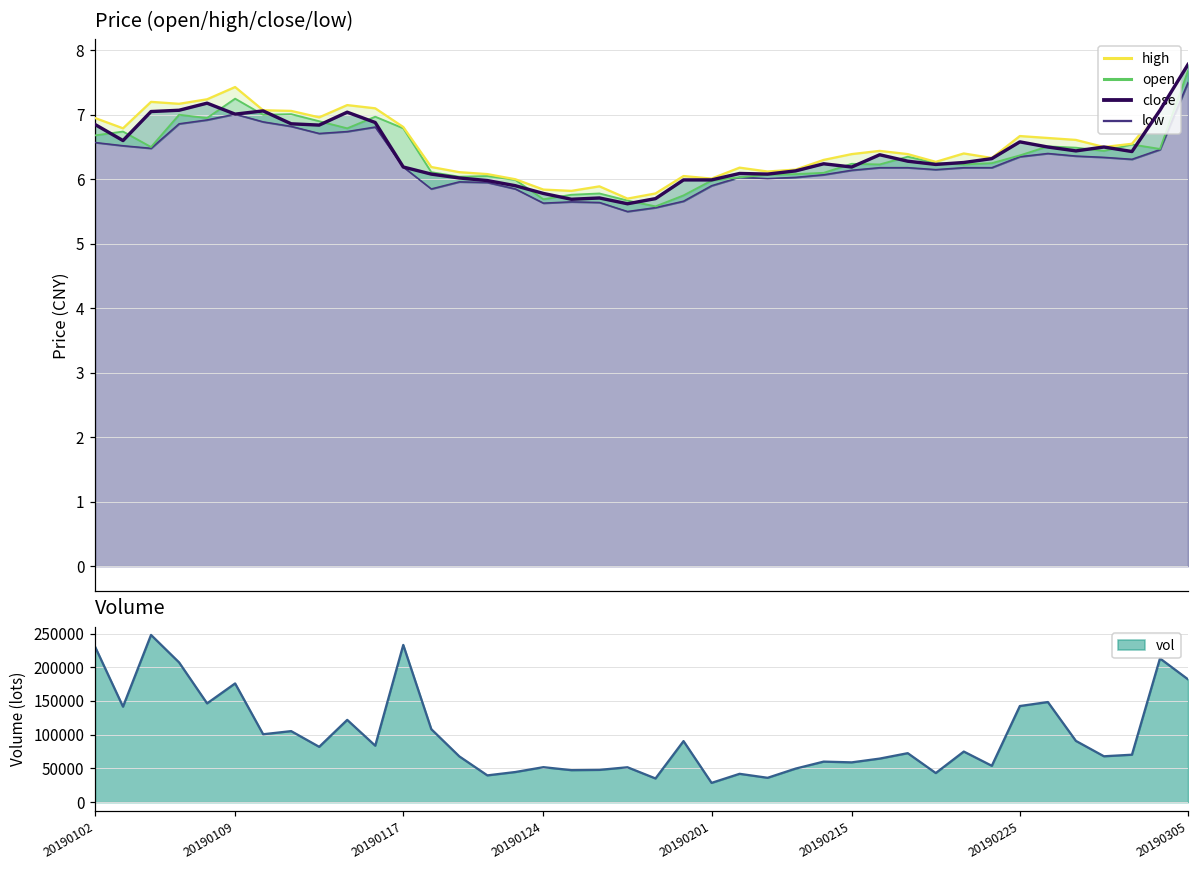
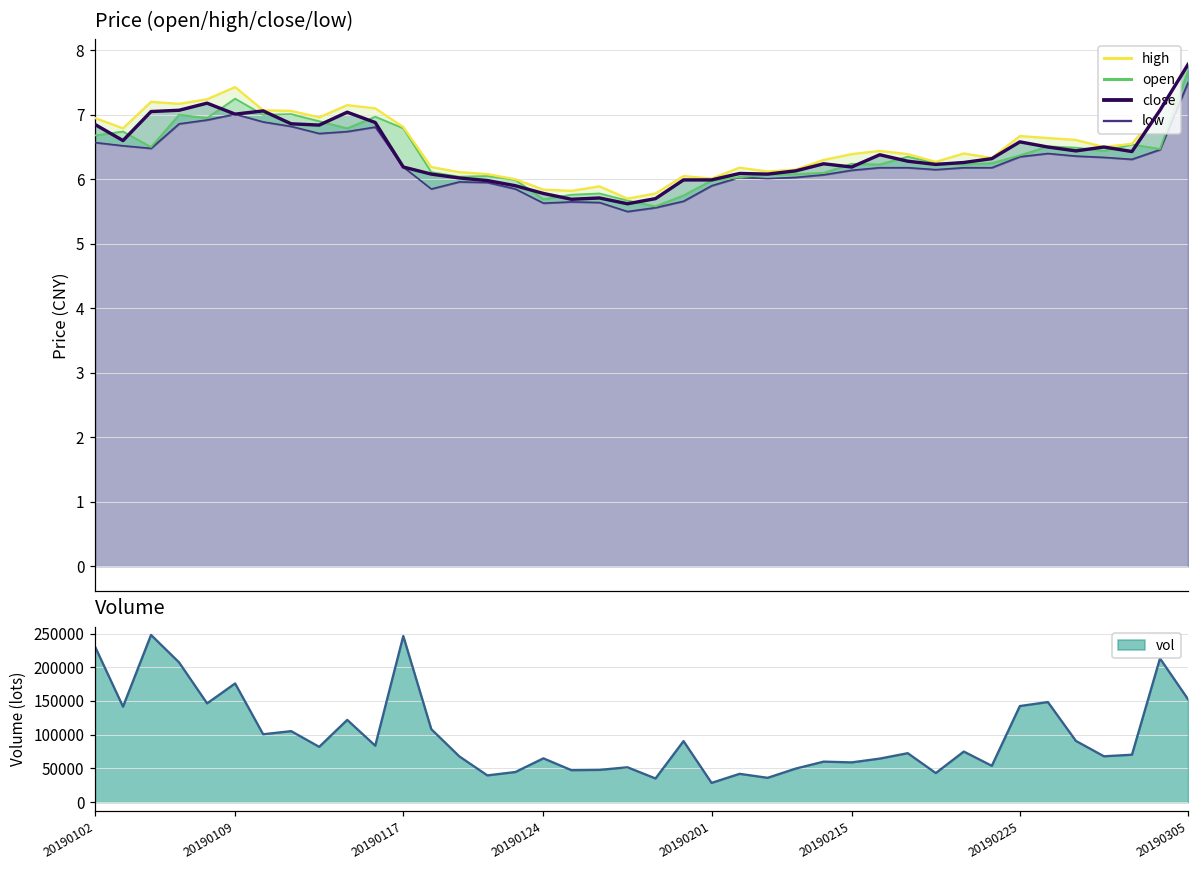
Volume, 20190117: 230000 -> 250000
Volume, 20190124: 50000 -> 70000
Volume, 20190305: 180000 -> 150000
